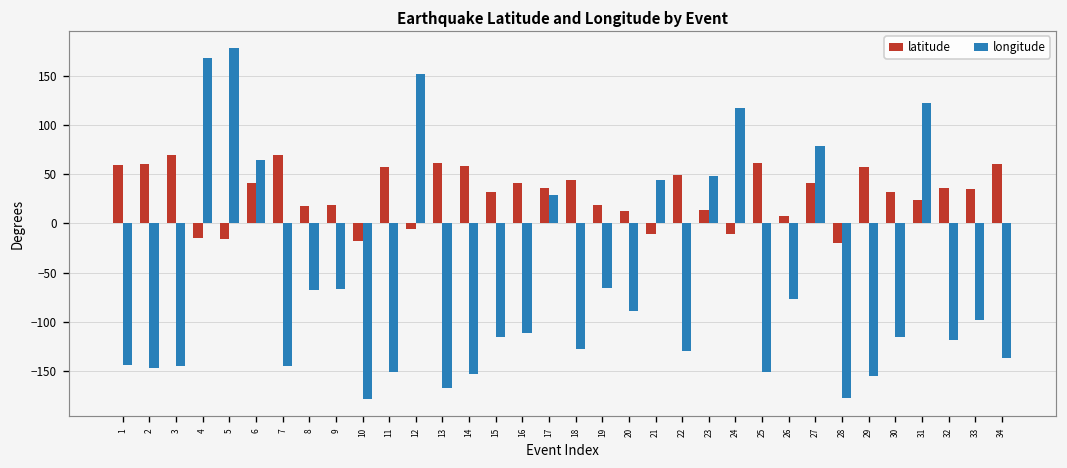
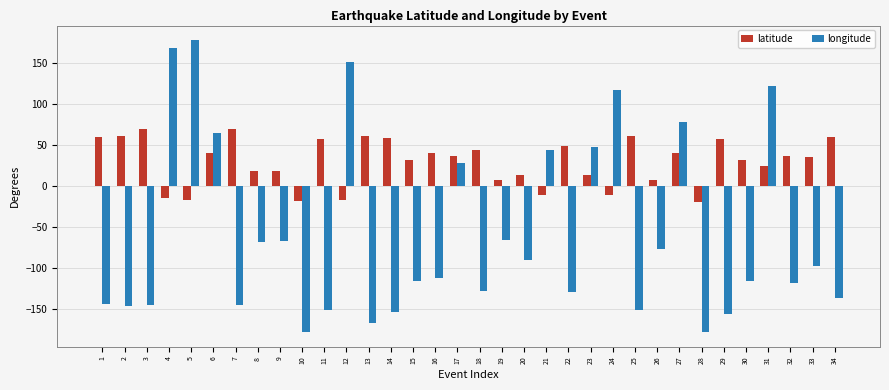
latitude, 12: -10 -> -20
latitude, 19: 20 -> 10
